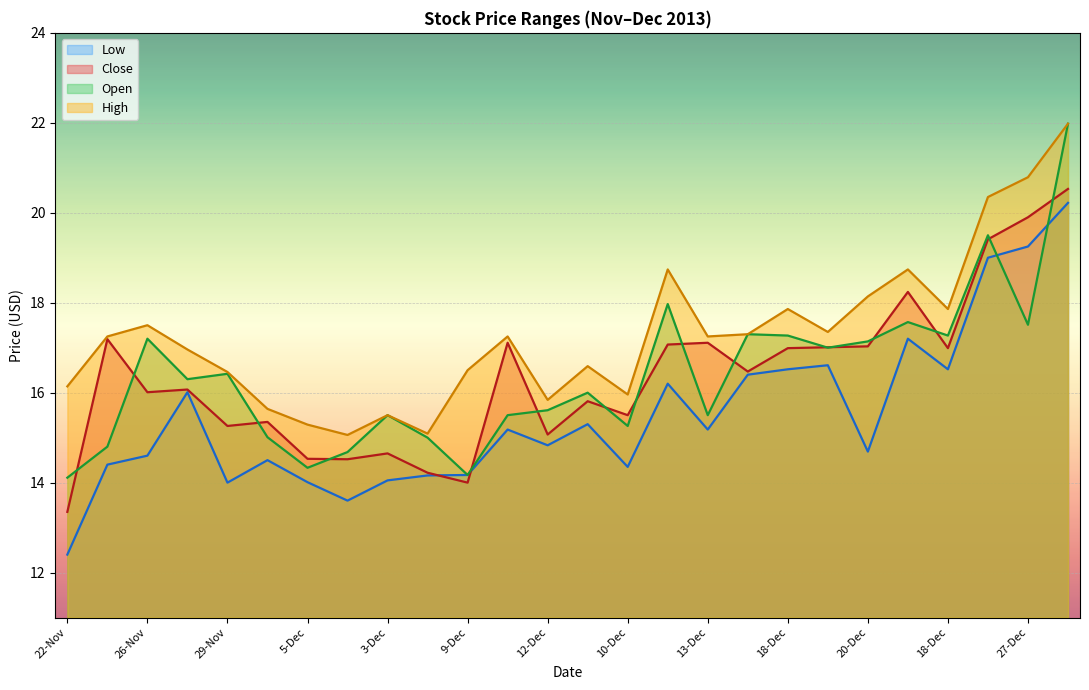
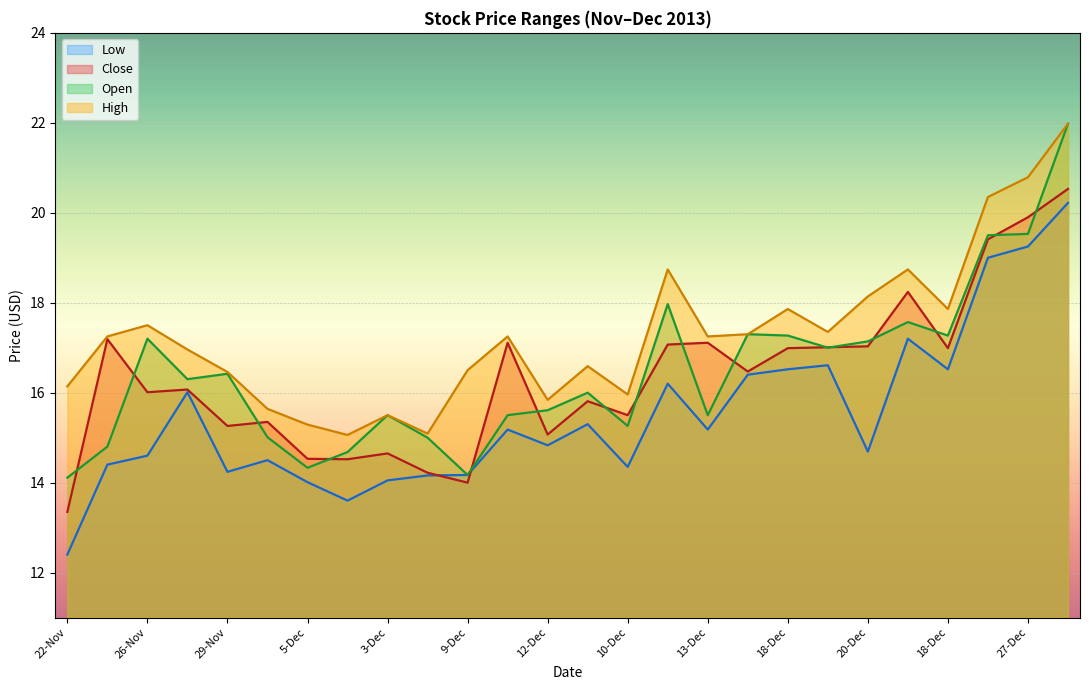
Low, 29-Nov: 14.0 -> 14.2
Open, 27-Dec: 17.5 -> 19.5
